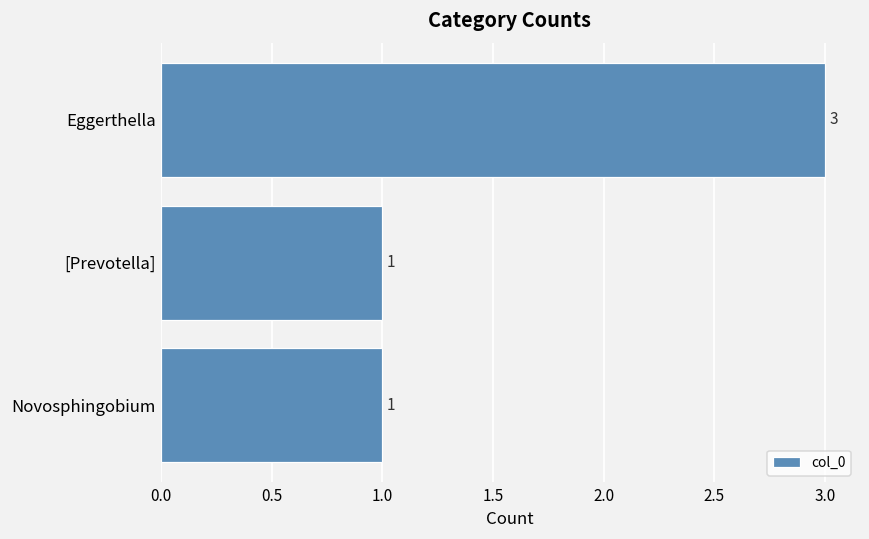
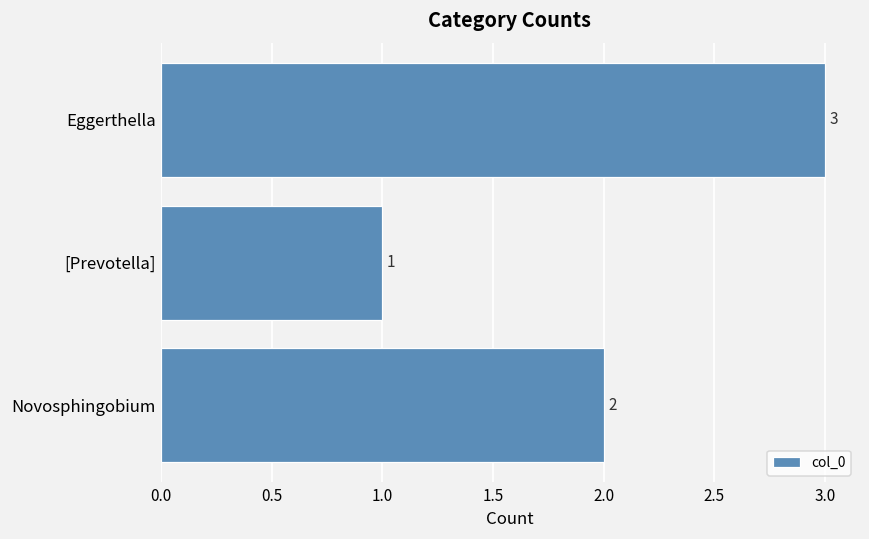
Novosphingobium: 1 -> 2
